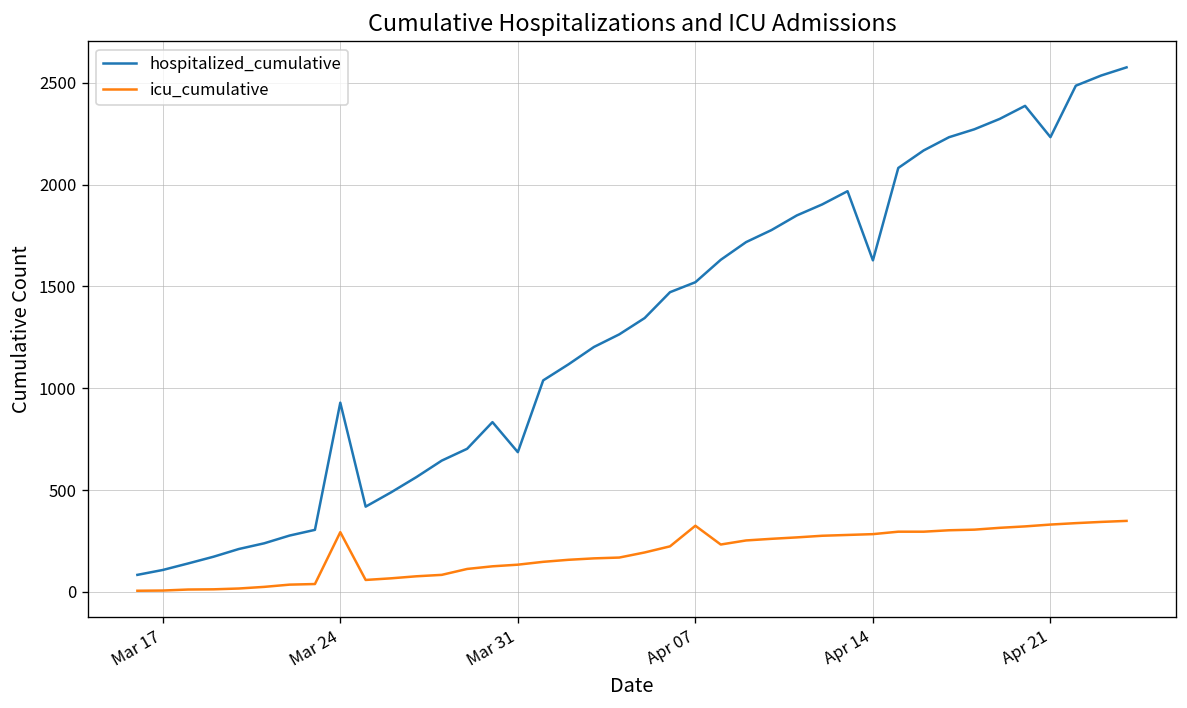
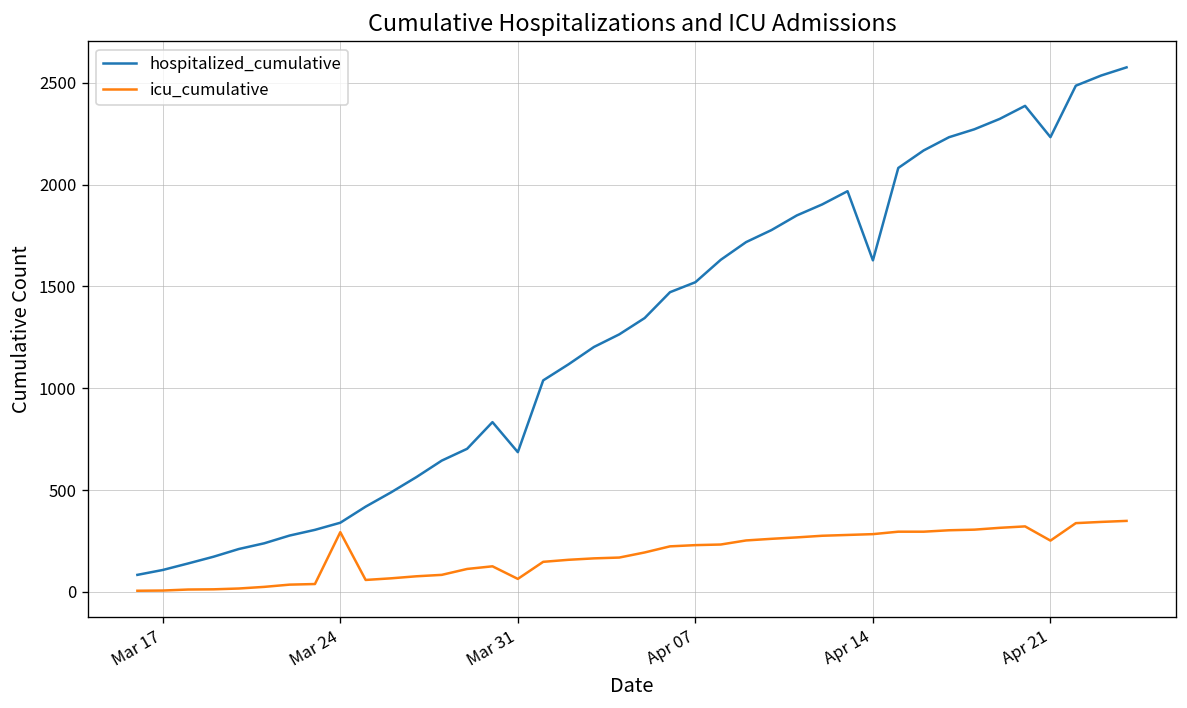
hospitalized_cumulative, Mar 24: 930 -> 340
icu_cumulative, Mar 31: 130 -> 60
icu_cumulative, Apr 07: 330 -> 230
icu_cumulative, Apr 21: 330 -> 250
